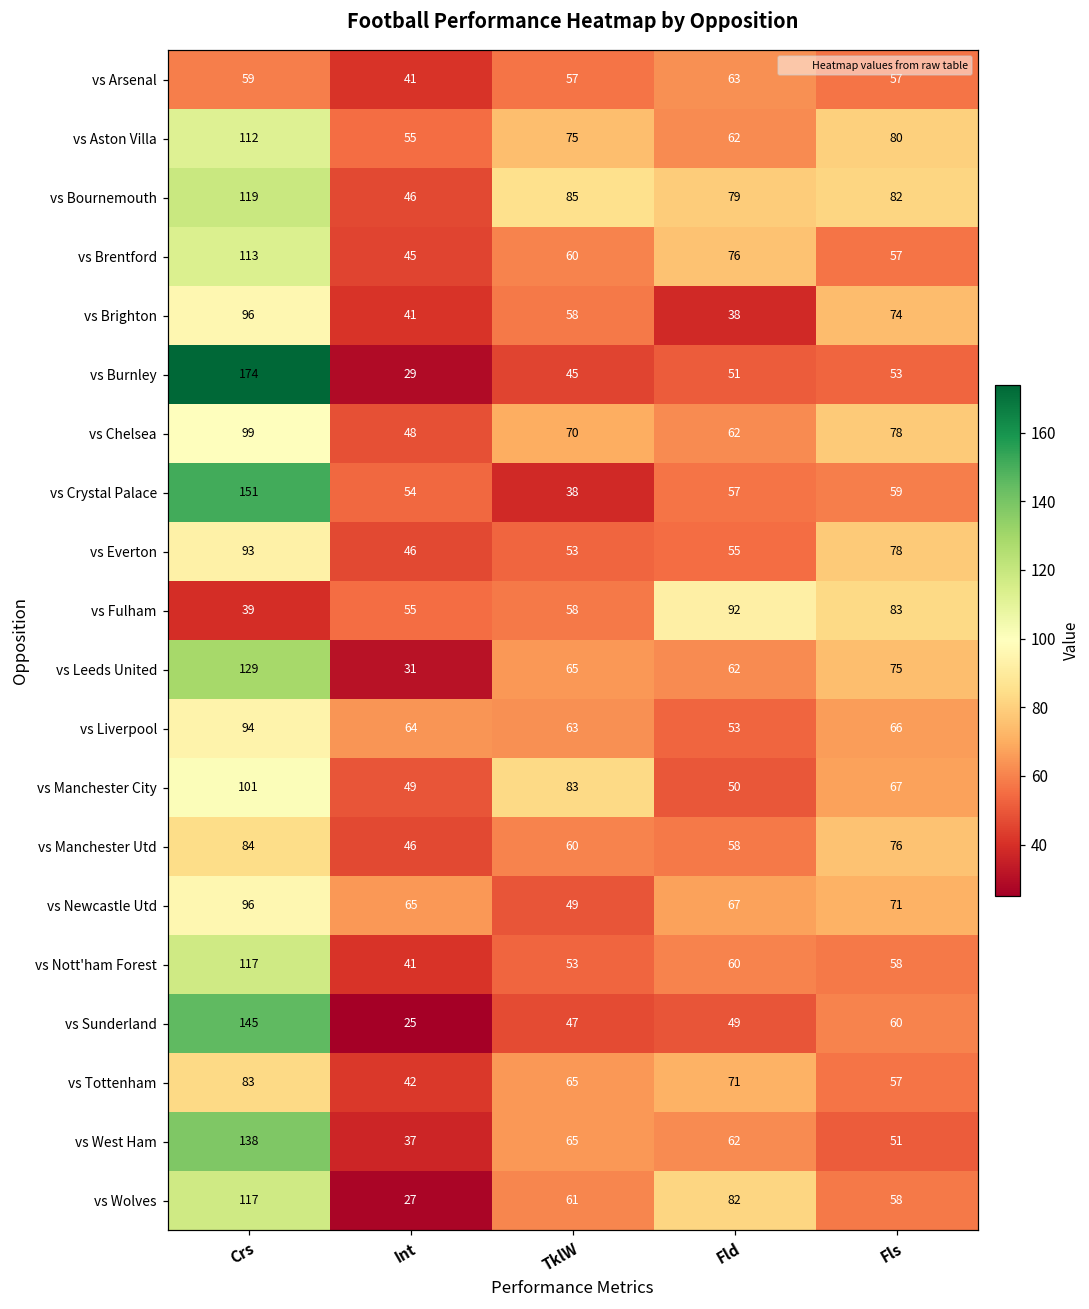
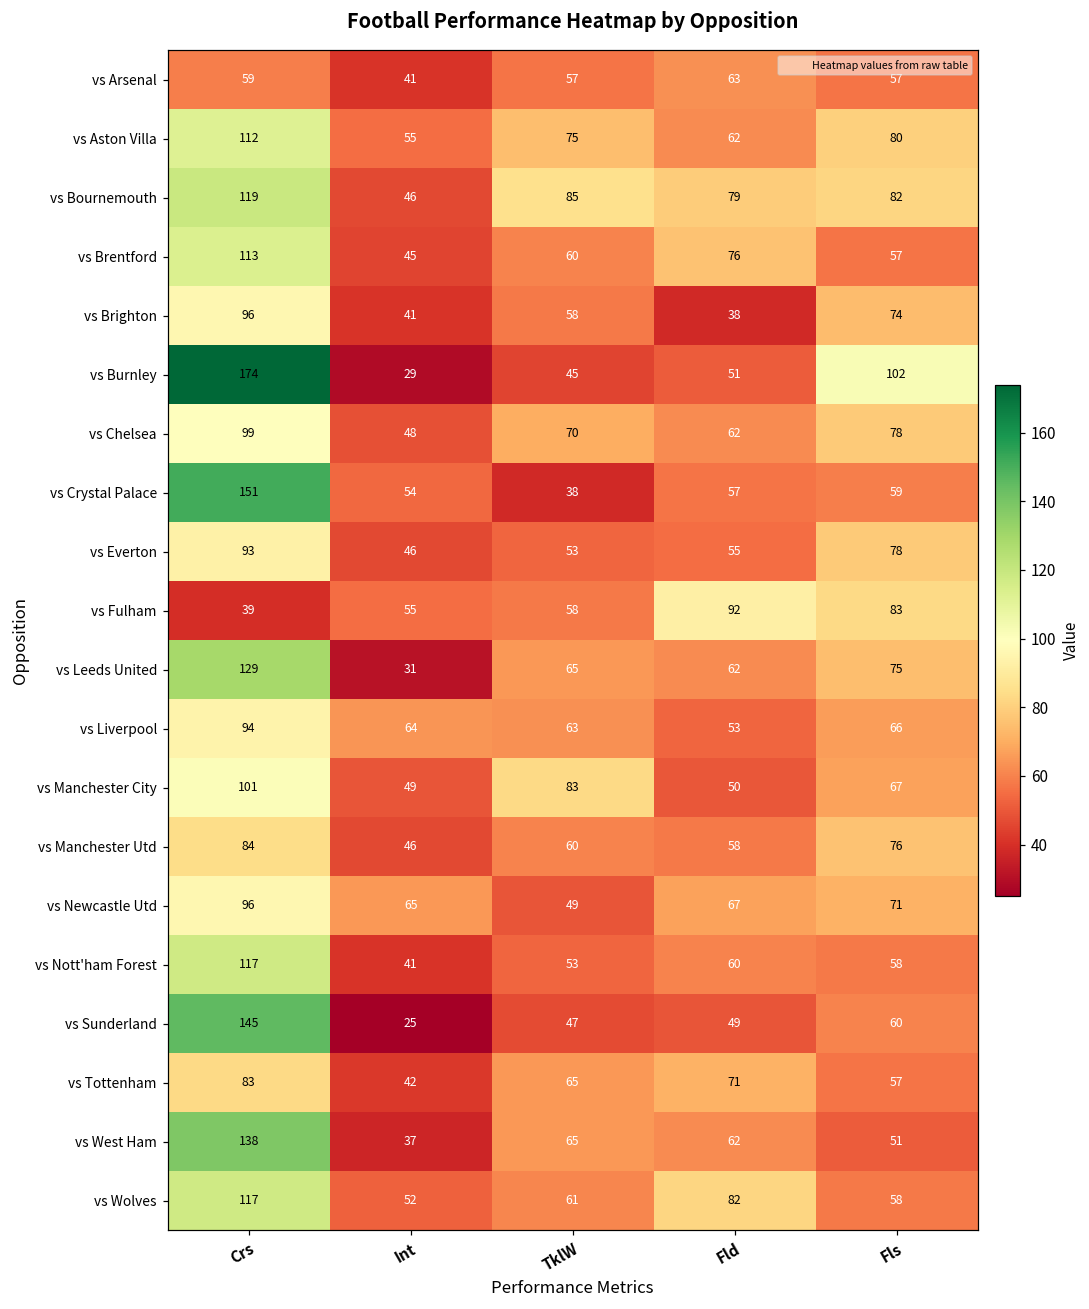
vs Burnley, Fls: 53 -> 102
vs Wolves, Int: 27 -> 52
